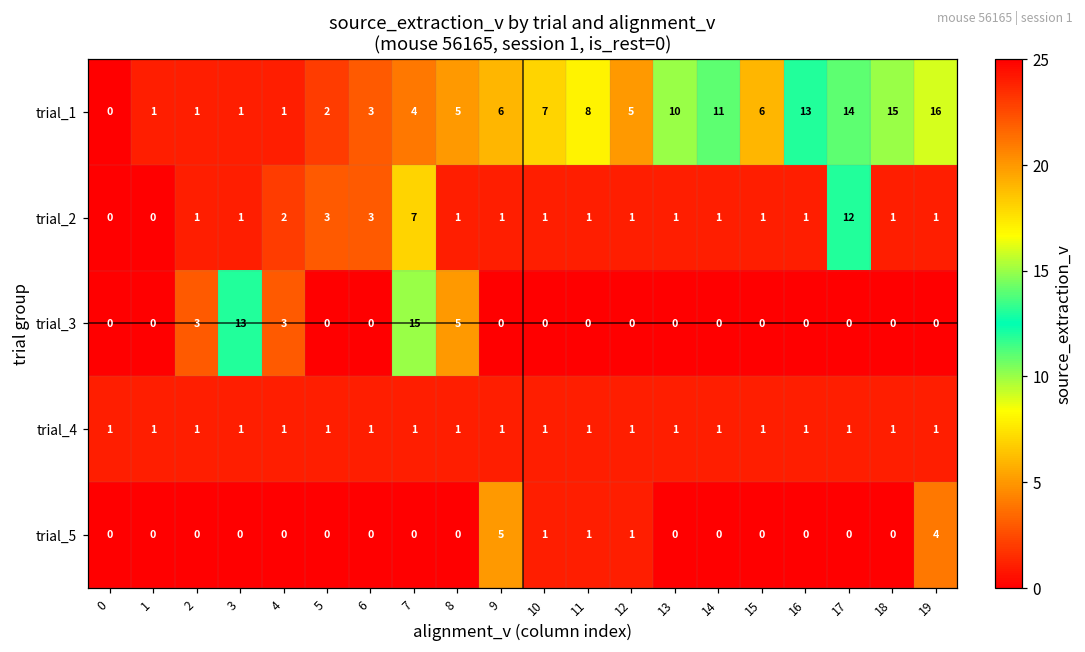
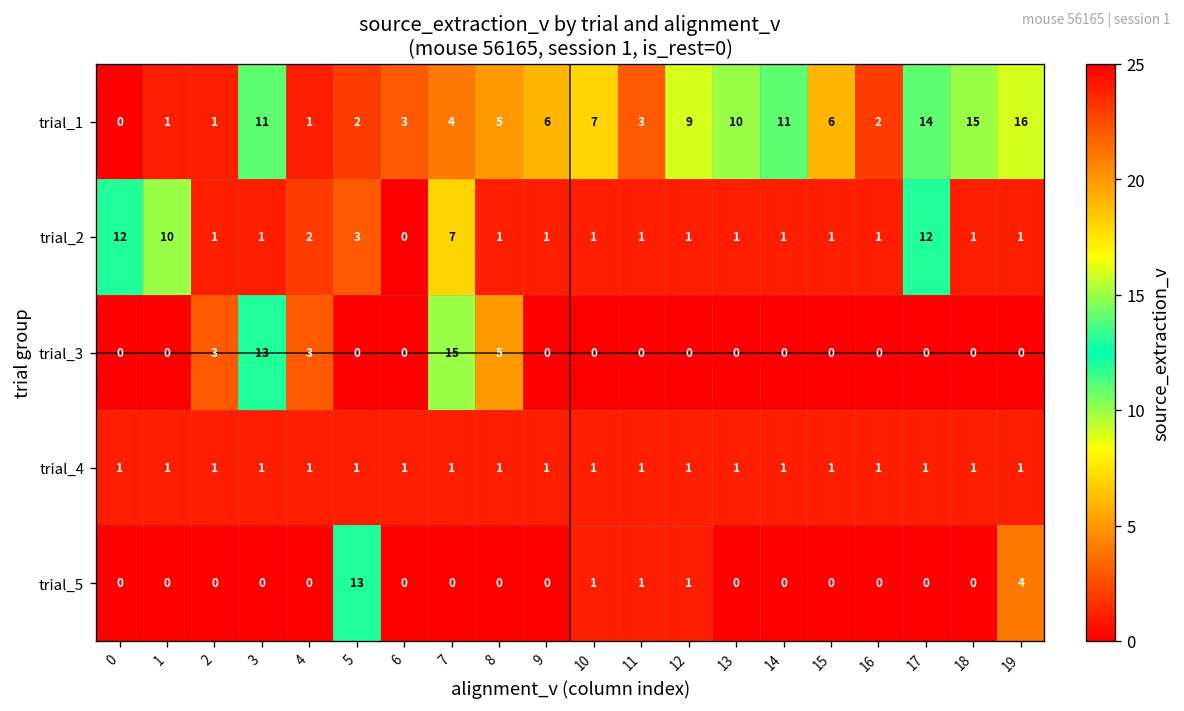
trial_1, 3: 1 -> 11
trial_1, 11: 8 -> 3
trial_1, 12: 5 -> 9
trial_1, 16: 13 -> 2
trial_2, 0: 0 -> 12
trial_2, 1: 0 -> 10
trial_2, 6: 3 -> 0
trial_5, 5: 0 -> 13
trial_5, 9: 5 -> 0
